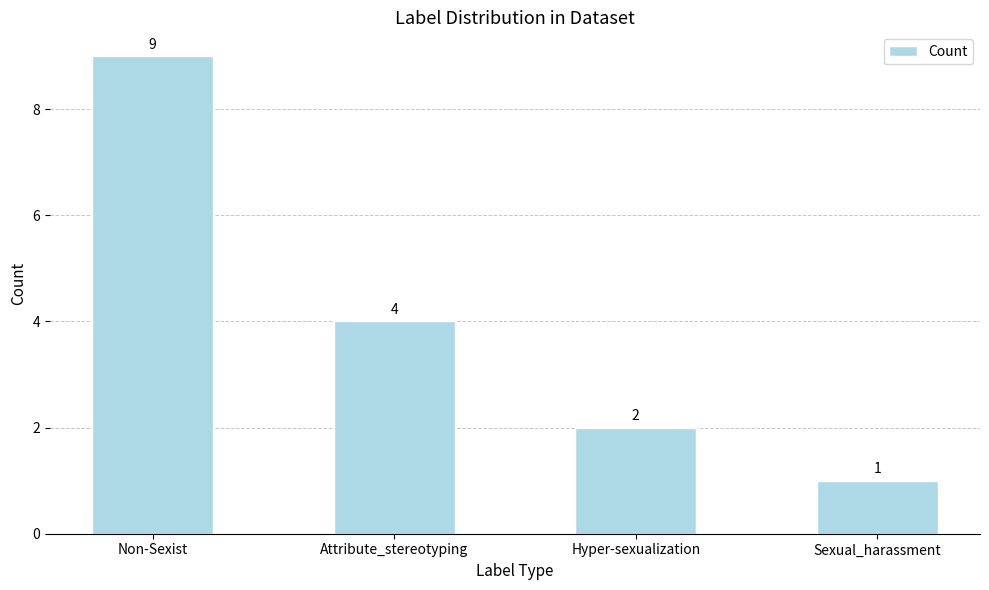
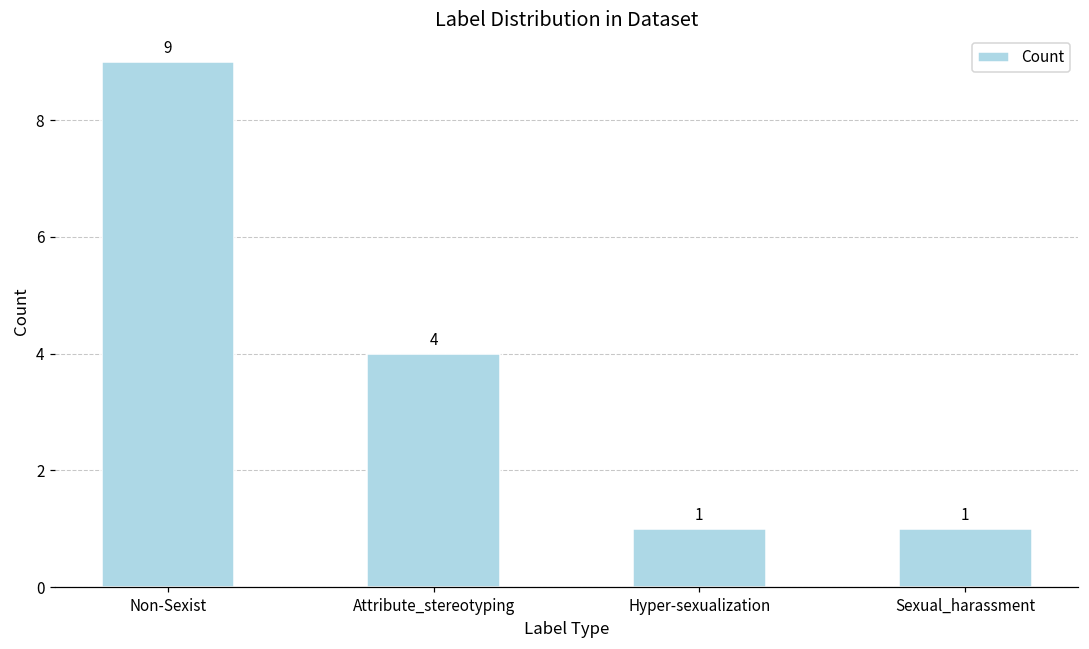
Hyper-sexualization: 2 -> 1
